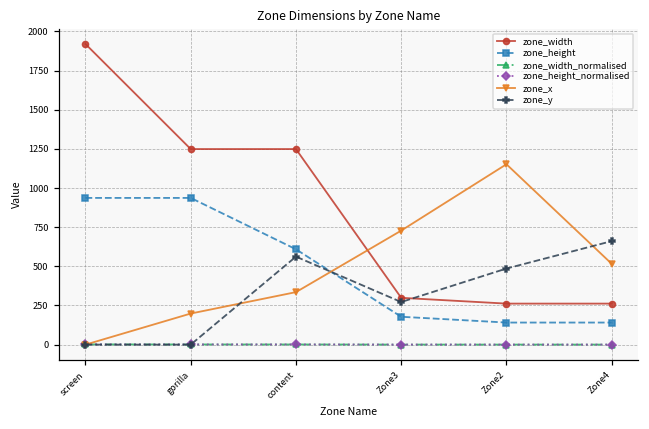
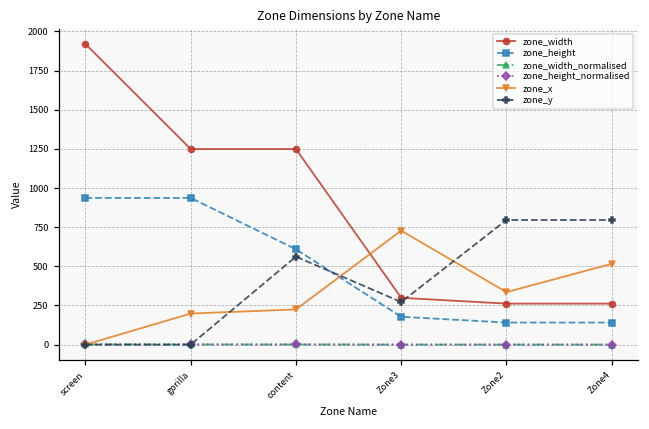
zone_x, content: 340 -> 220
zone_x, Zone2: 1150 -> 340
zone_y, Zone2: 490 -> 800
zone_y, Zone4: 660 -> 800
